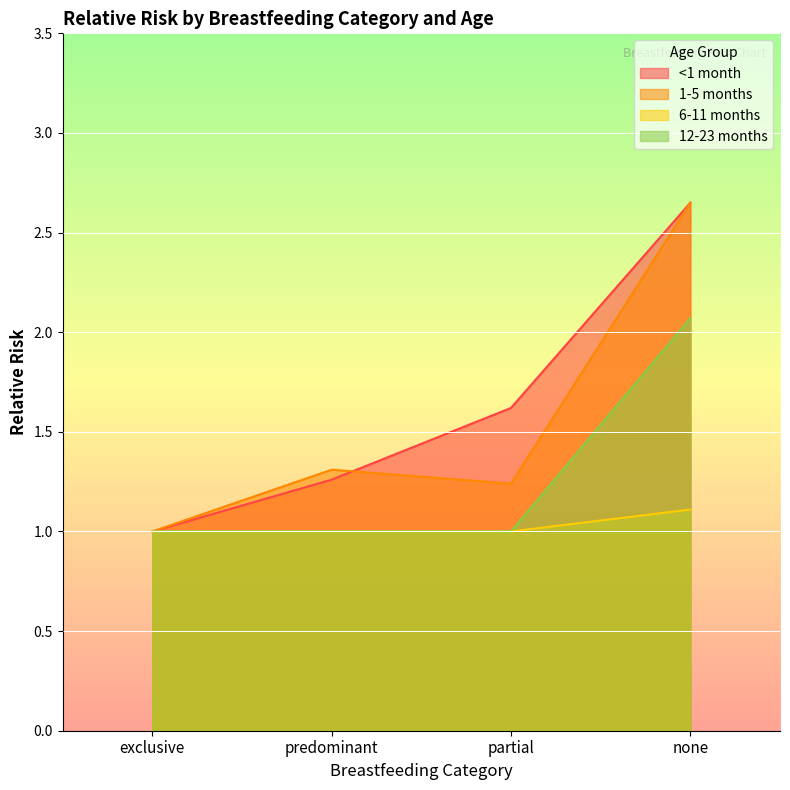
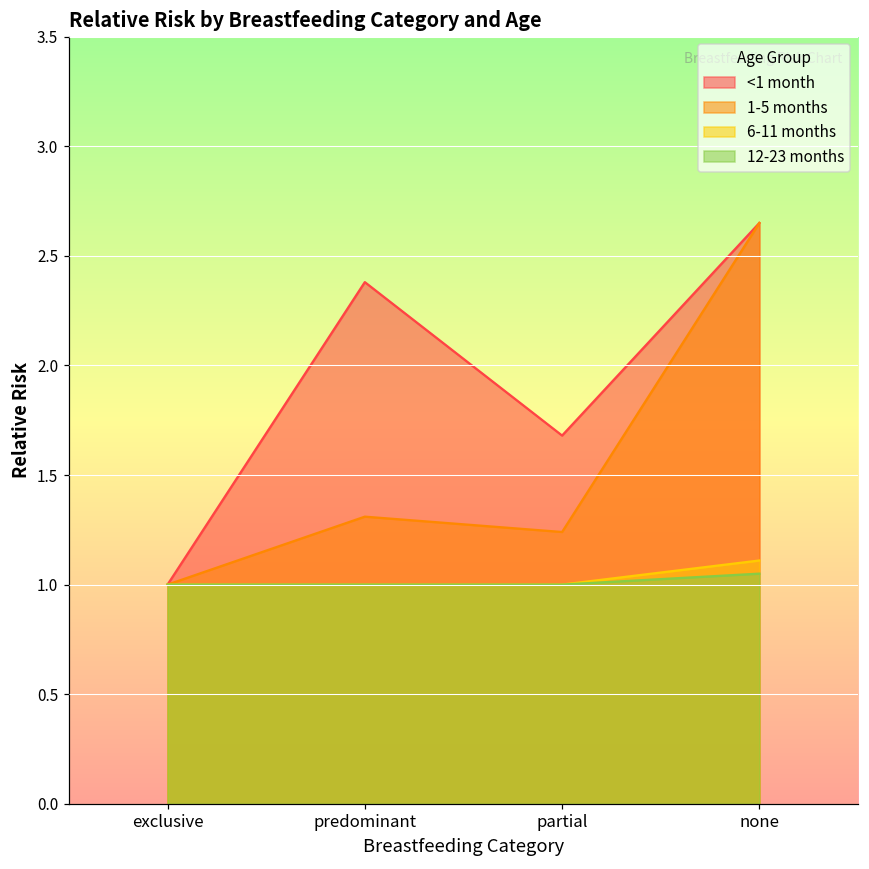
<1 month, predominant: 1.26 -> 2.38
<1 month, partial: 1.62 -> 1.68
12-23 months, none: 2.07 -> 1.05
